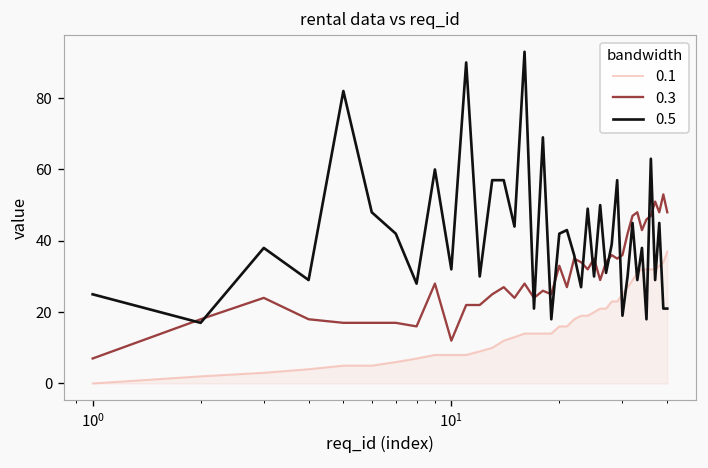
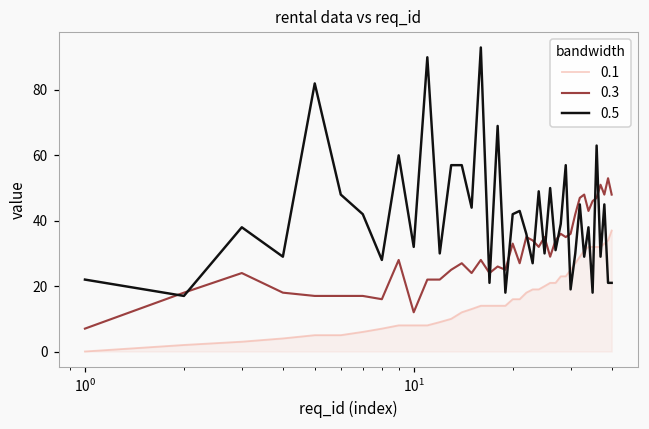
0.5, 10^0: 25 -> 22
